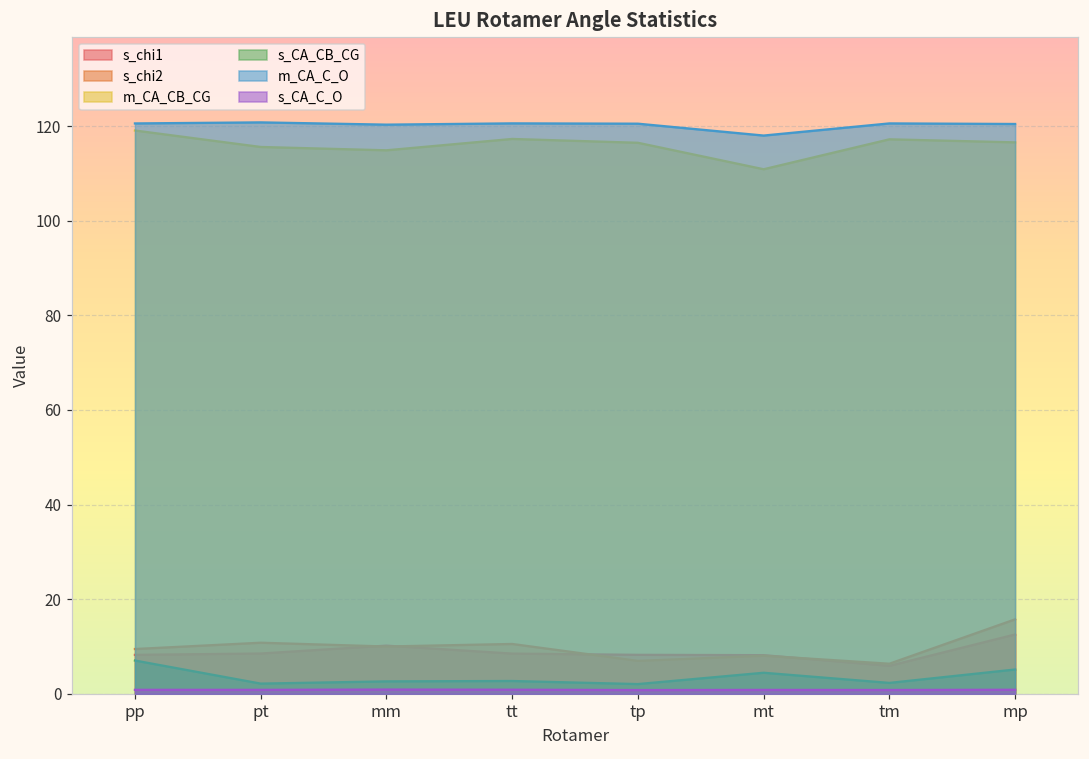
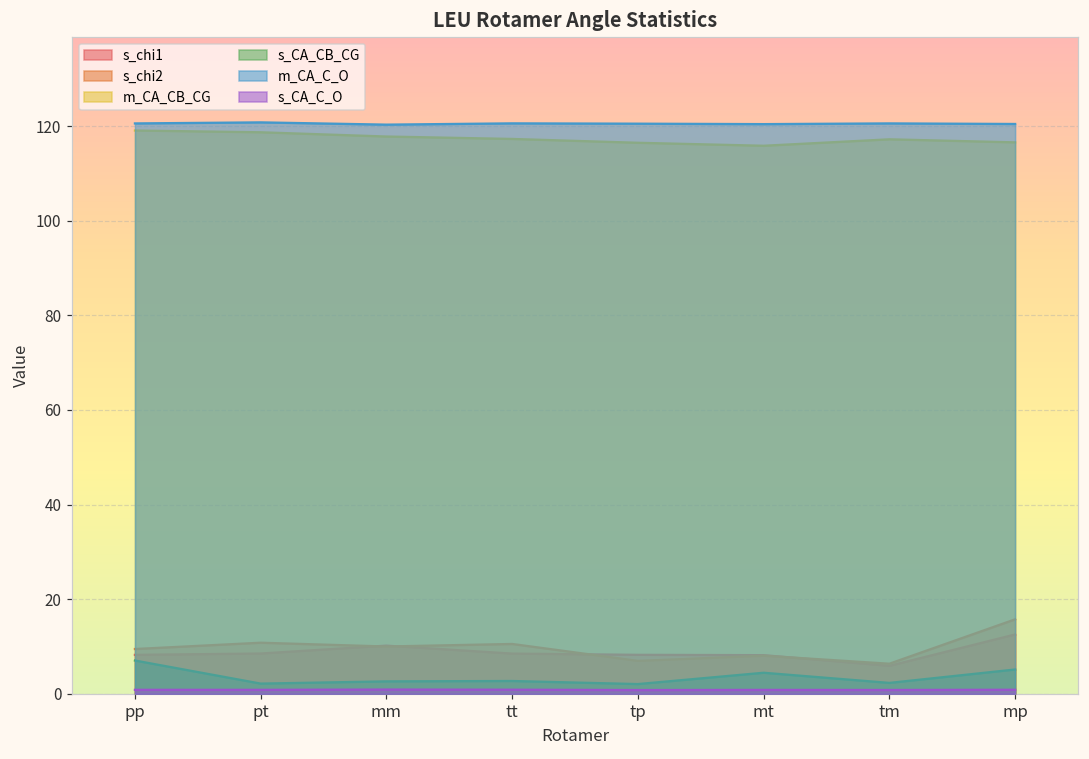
m_CA_CB_CG, pt: 116 -> 119
m_CA_CB_CG, mm: 115 -> 118
m_CA_CB_CG, mt: 111 -> 116
m_CA_C_O, mt: 118 -> 120
